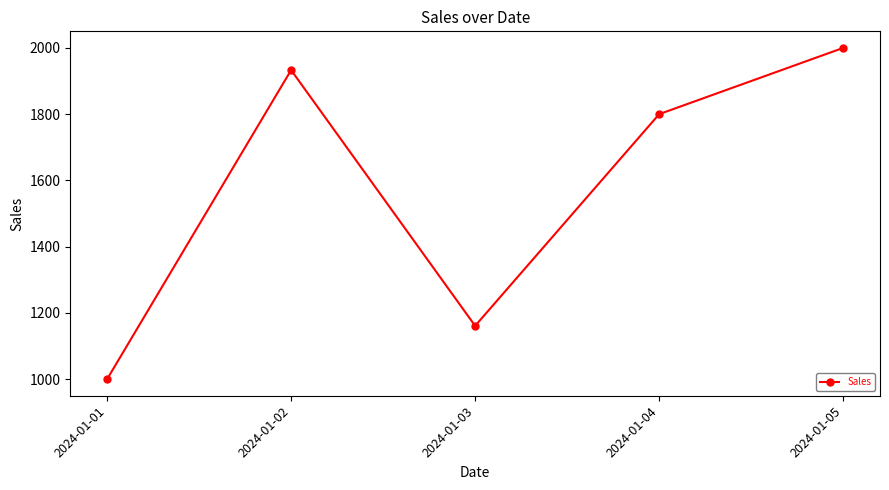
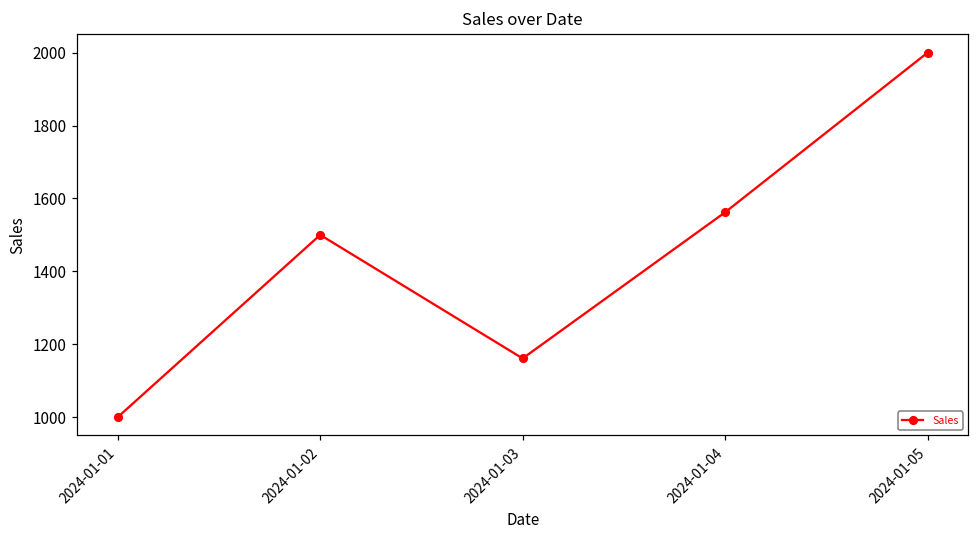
2024-01-02: 1930 -> 1500
2024-01-04: 1800 -> 1560
